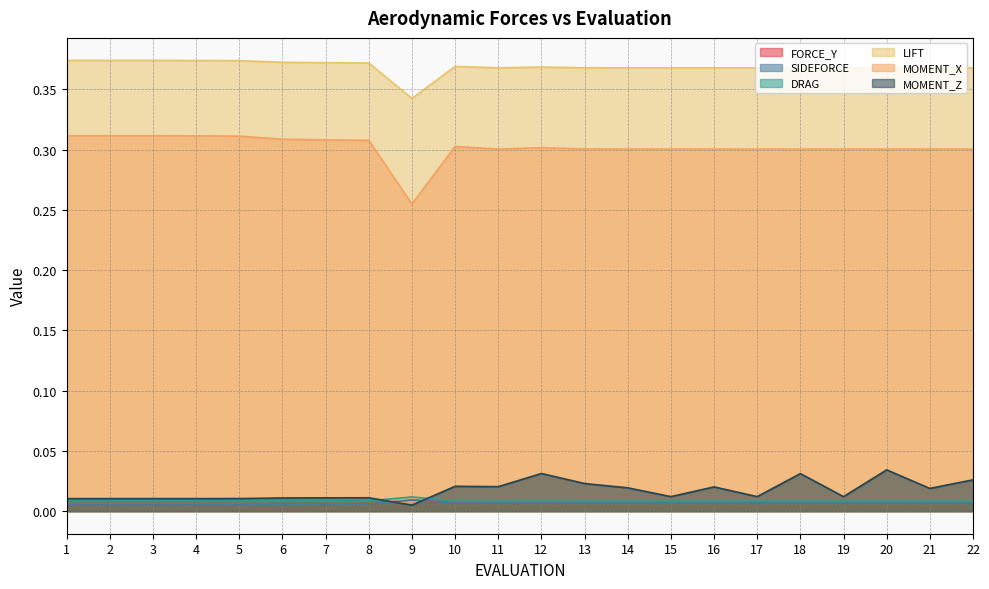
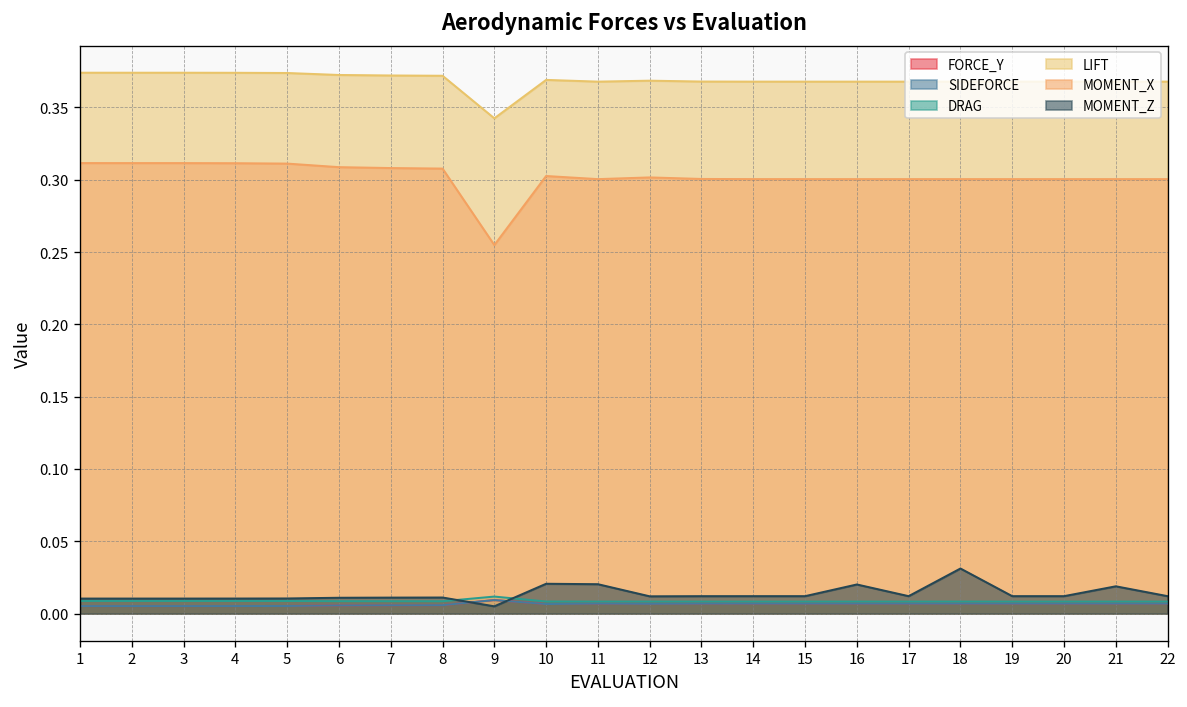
MOMENT_Z, 12: 0.031 -> 0.012
MOMENT_Z, 13: 0.023 -> 0.012
MOMENT_Z, 14: 0.019 -> 0.012
MOMENT_Z, 20: 0.034 -> 0.012
MOMENT_Z, 22: 0.026 -> 0.012
